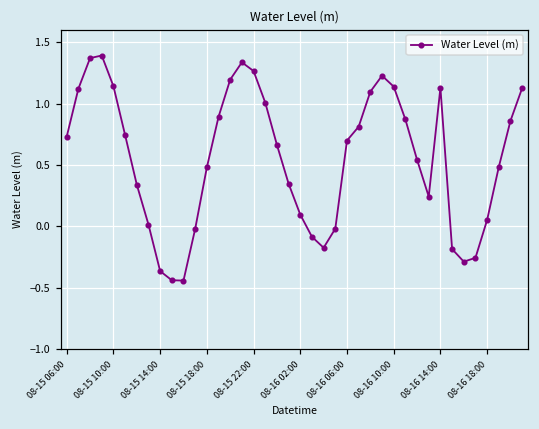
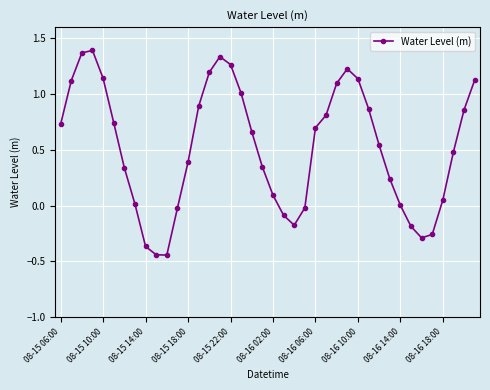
08-15 18:00: 0.48 -> 0.39
08-16 14:00: 1.13 -> 0.00
